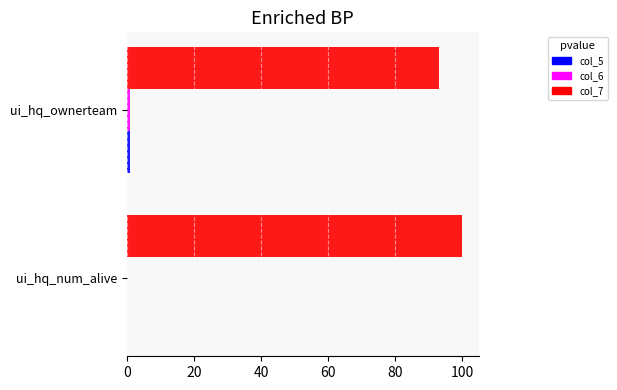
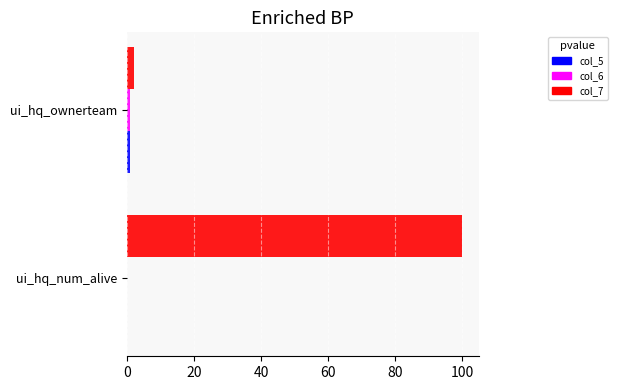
col_7, ui_hq_ownerteam: 93 -> 2
